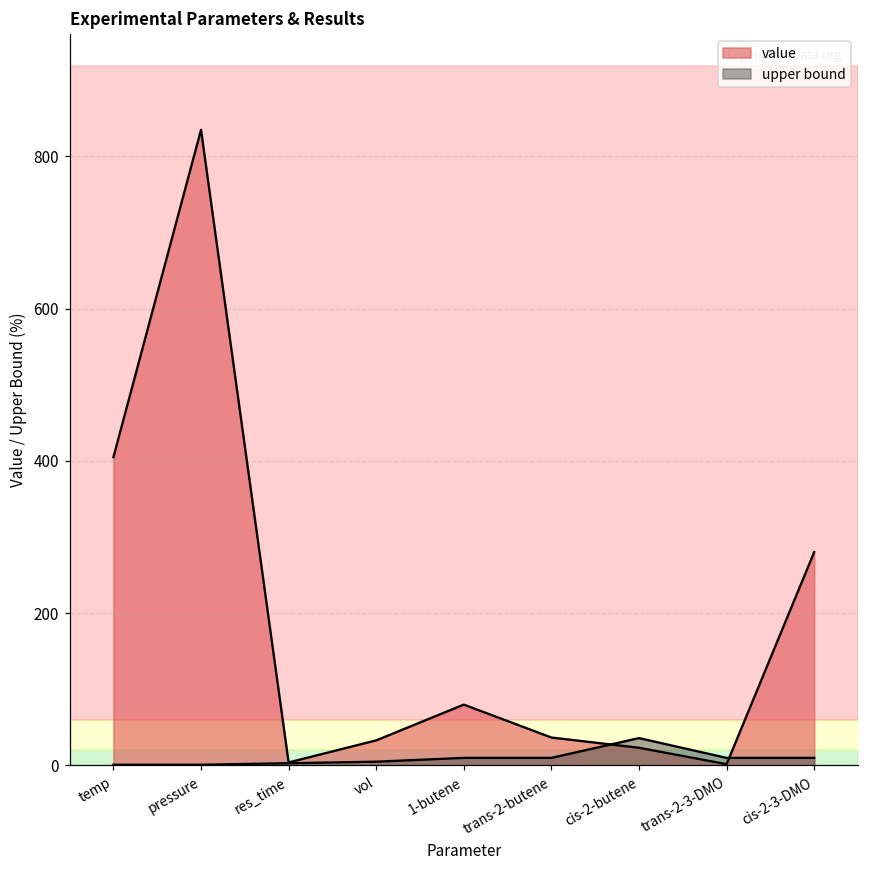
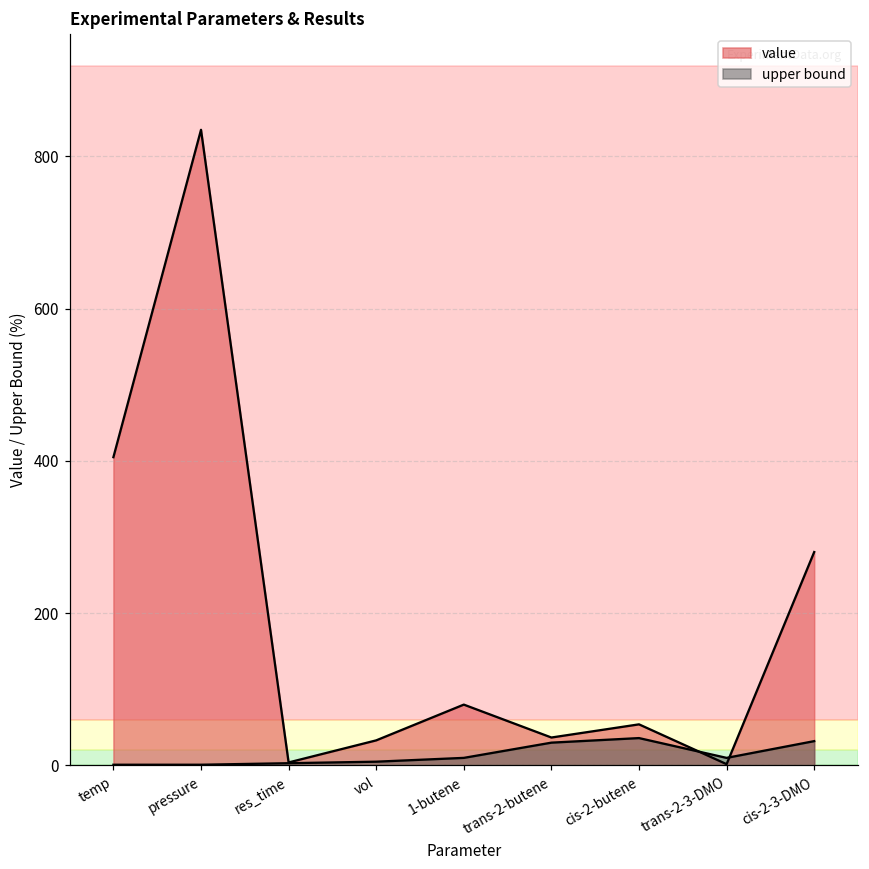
upper bound, trans-2-butene: 10 -> 30
value, cis-2-butene: 20 -> 50
upper bound, cis-2-3-DMO: 10 -> 30
